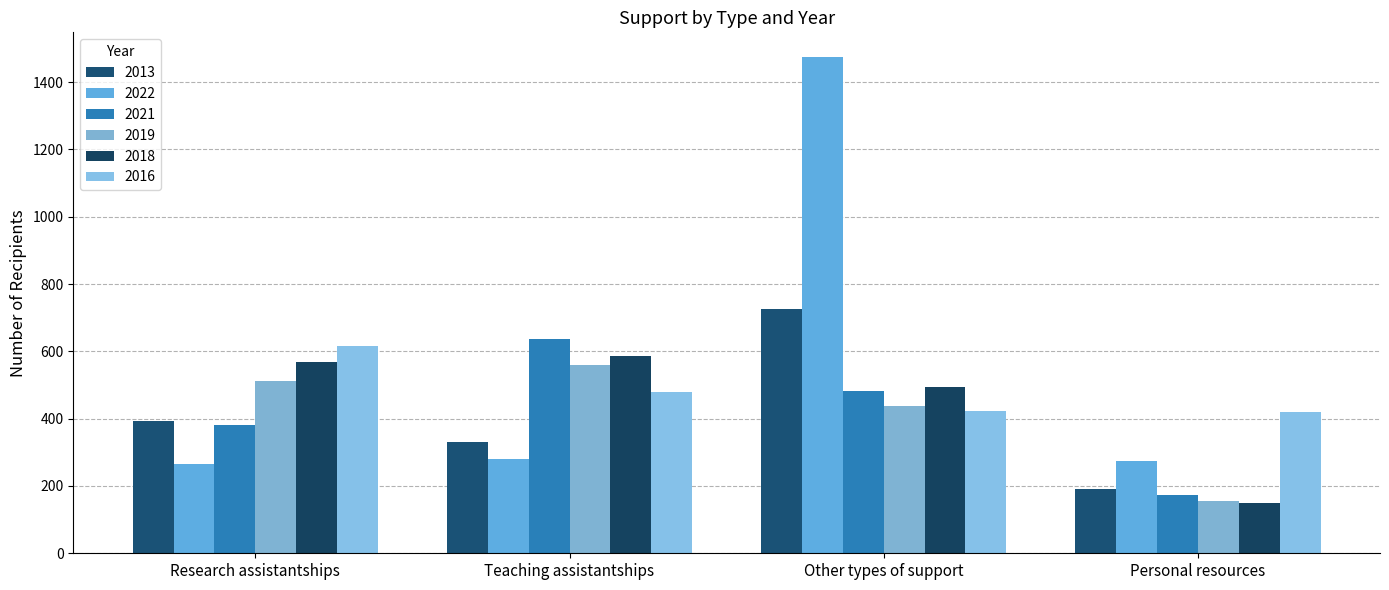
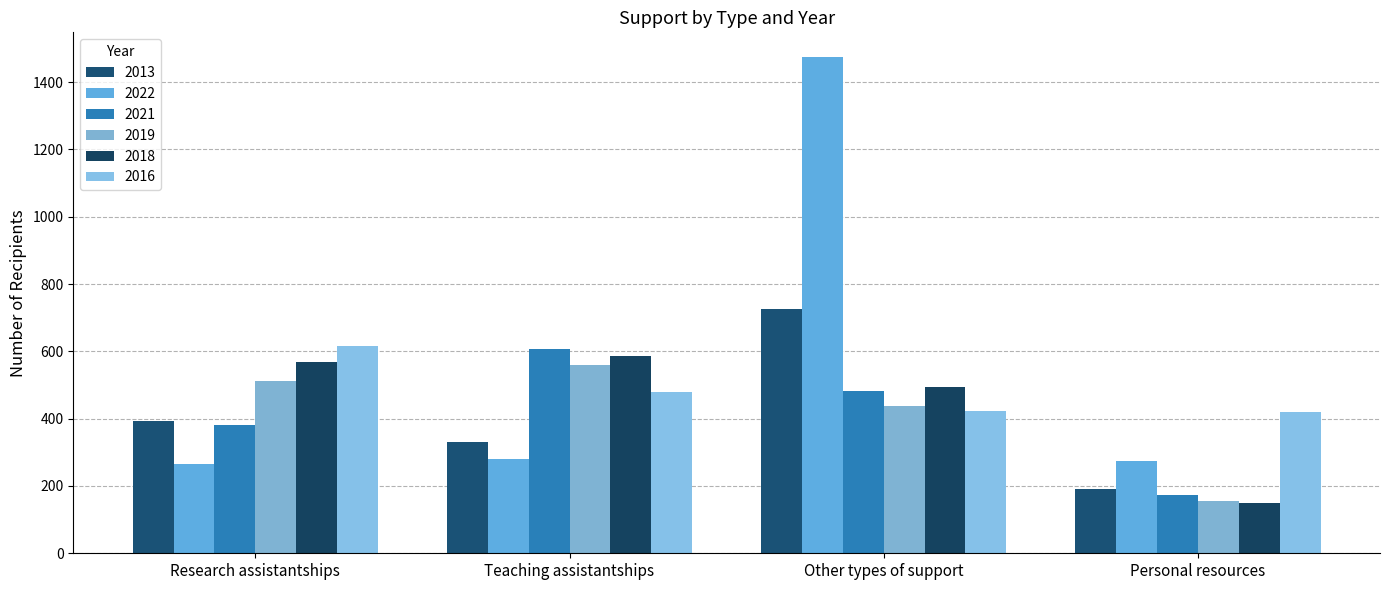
2021, Teaching assistantships: 640 -> 610
